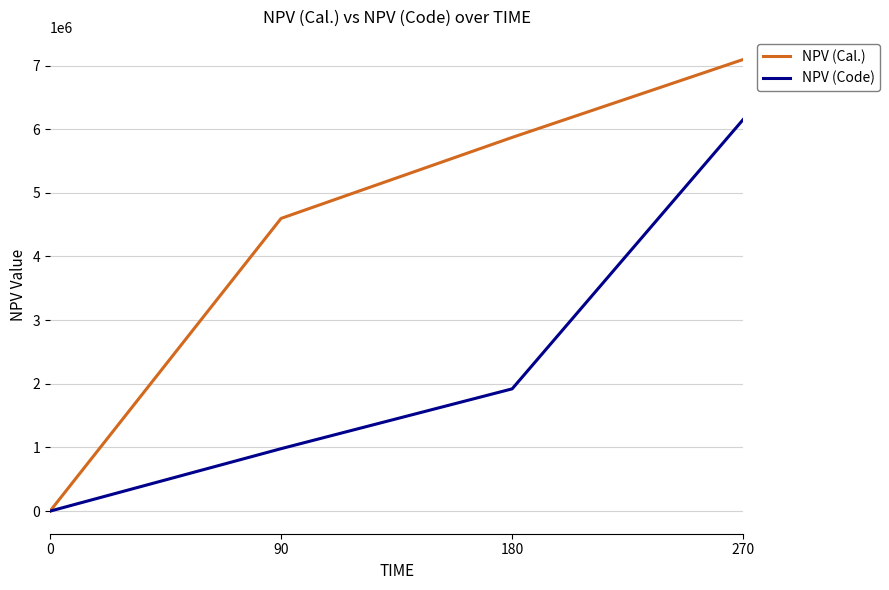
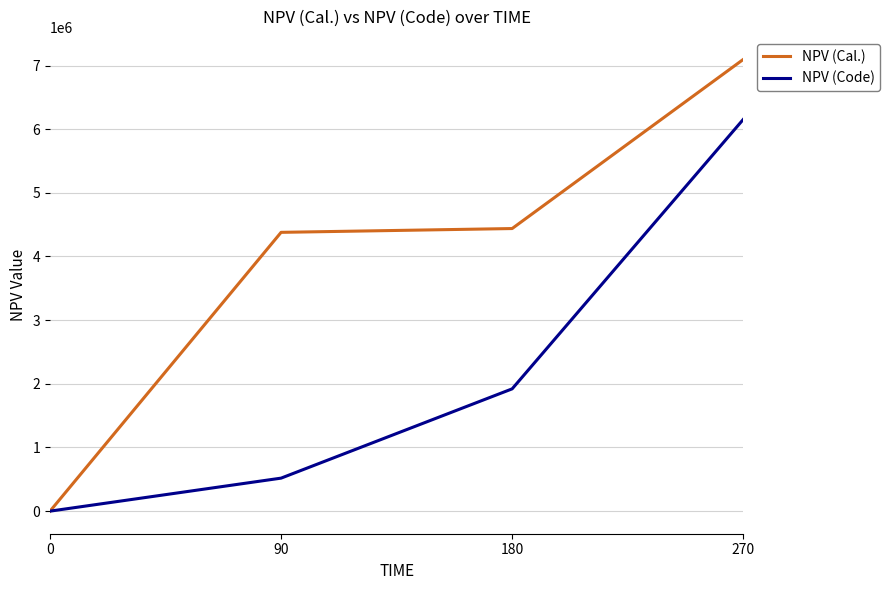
NPV (Cal.), 90: 4600000 -> 4400000
NPV (Code), 90: 1000000 -> 500000
NPV (Cal.), 180: 5900000 -> 4400000
